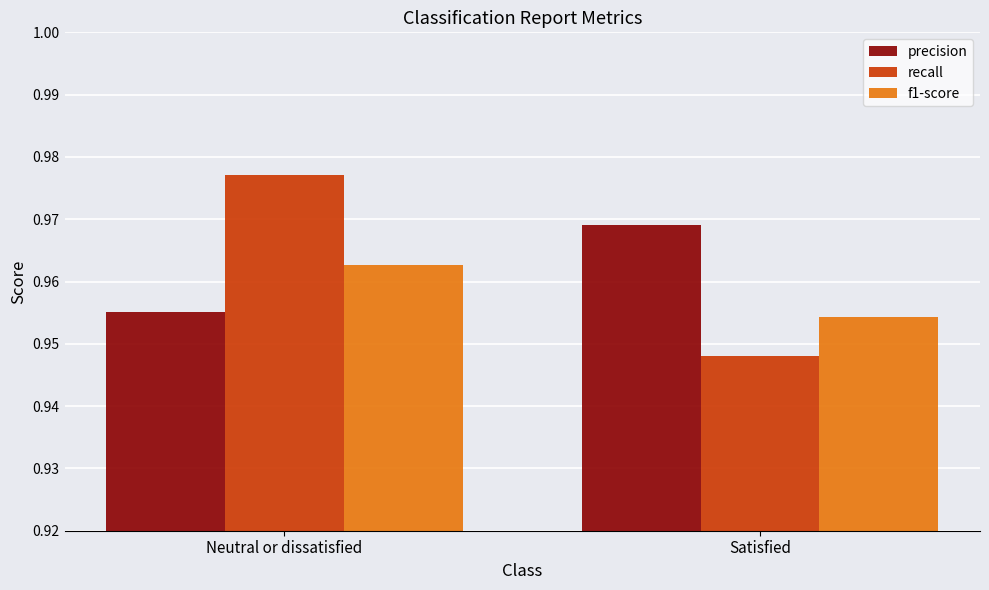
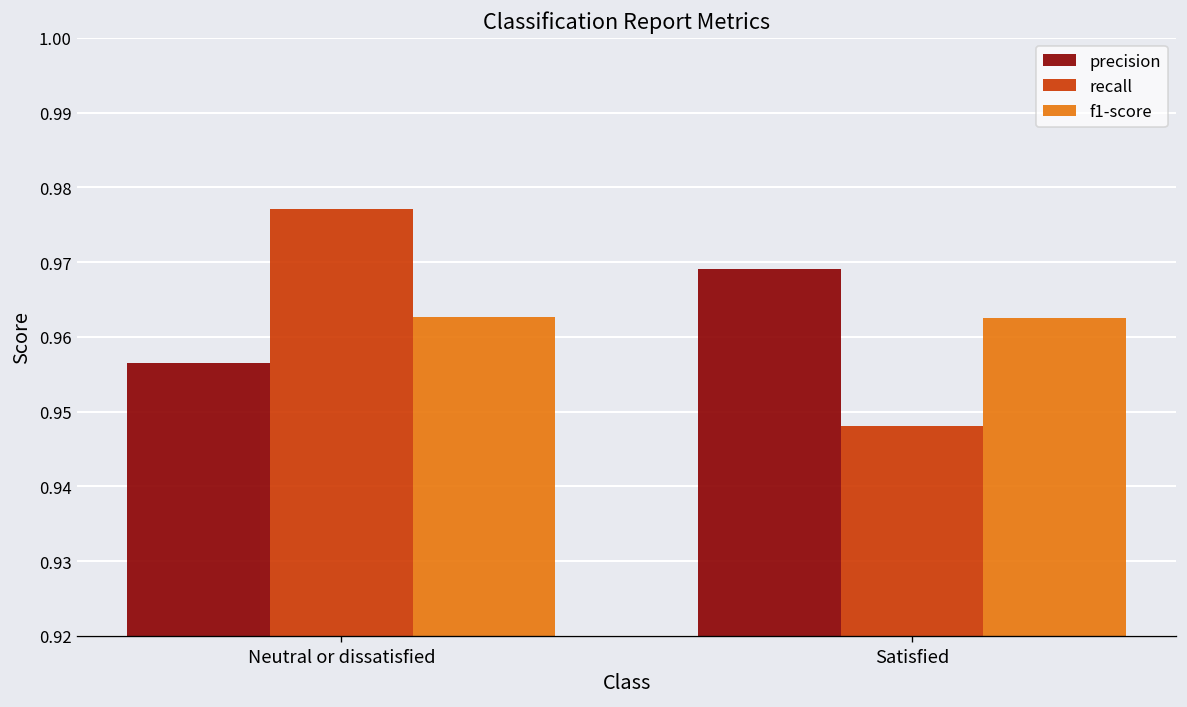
precision, Neutral or dissatisfied: 0.955 -> 0.956
f1-score, Satisfied: 0.954 -> 0.962
